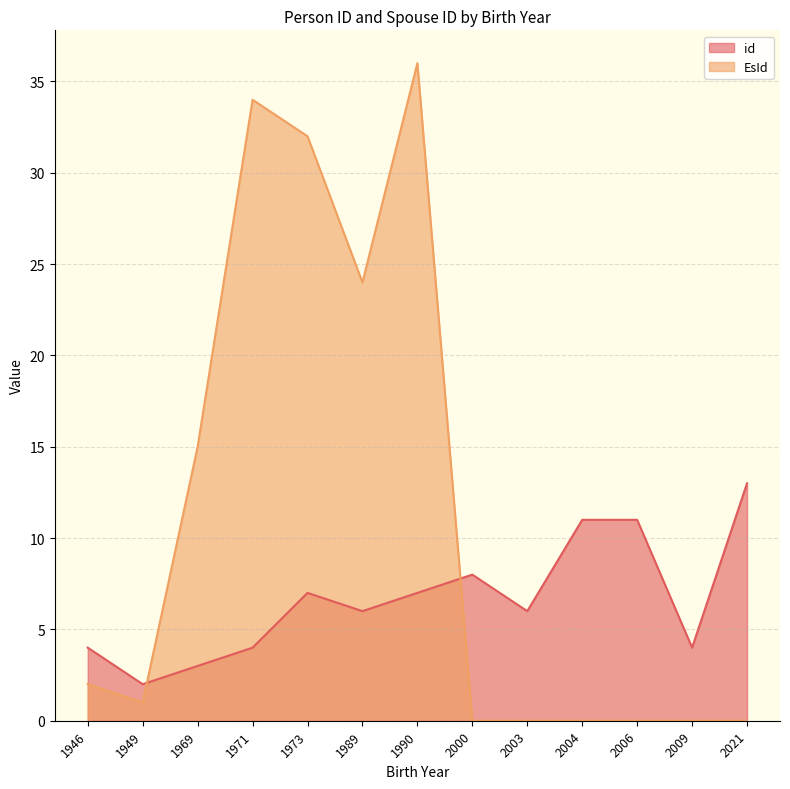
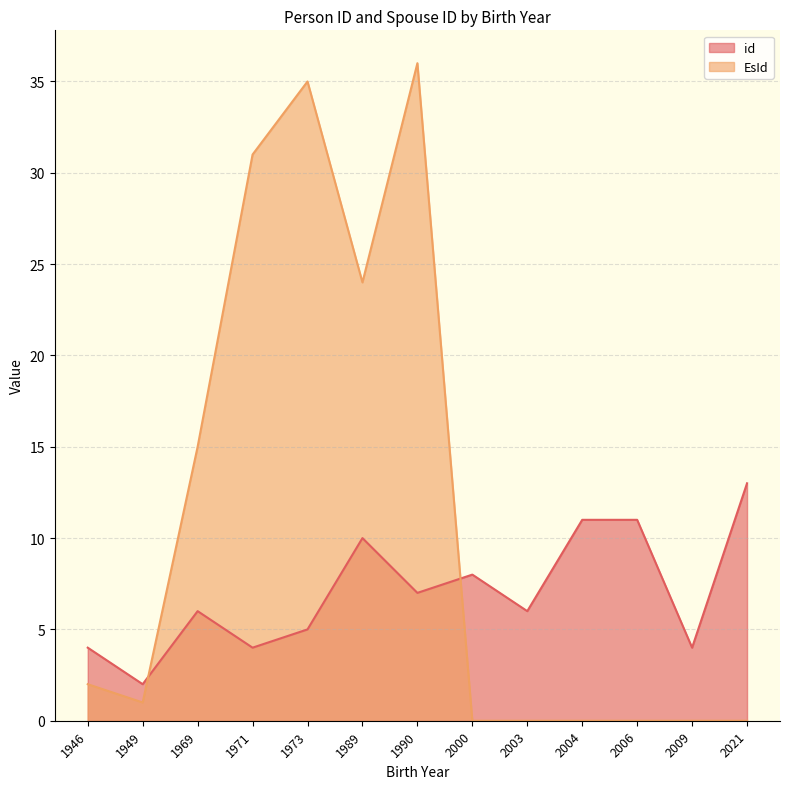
id, 1969: 3 -> 6
EsId, 1971: 34 -> 31
id, 1973: 7 -> 5
EsId, 1973: 32 -> 35
id, 1989: 6 -> 10
